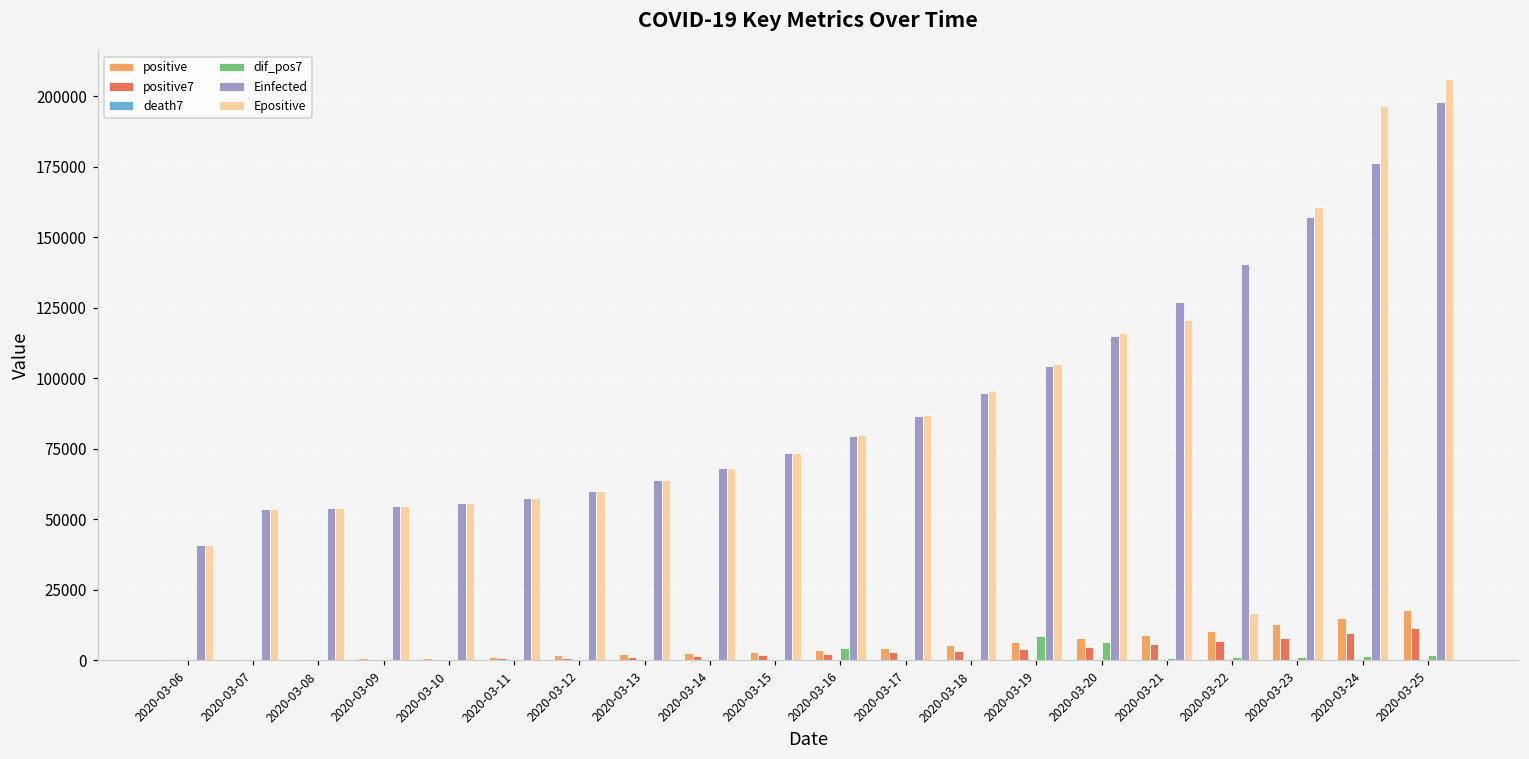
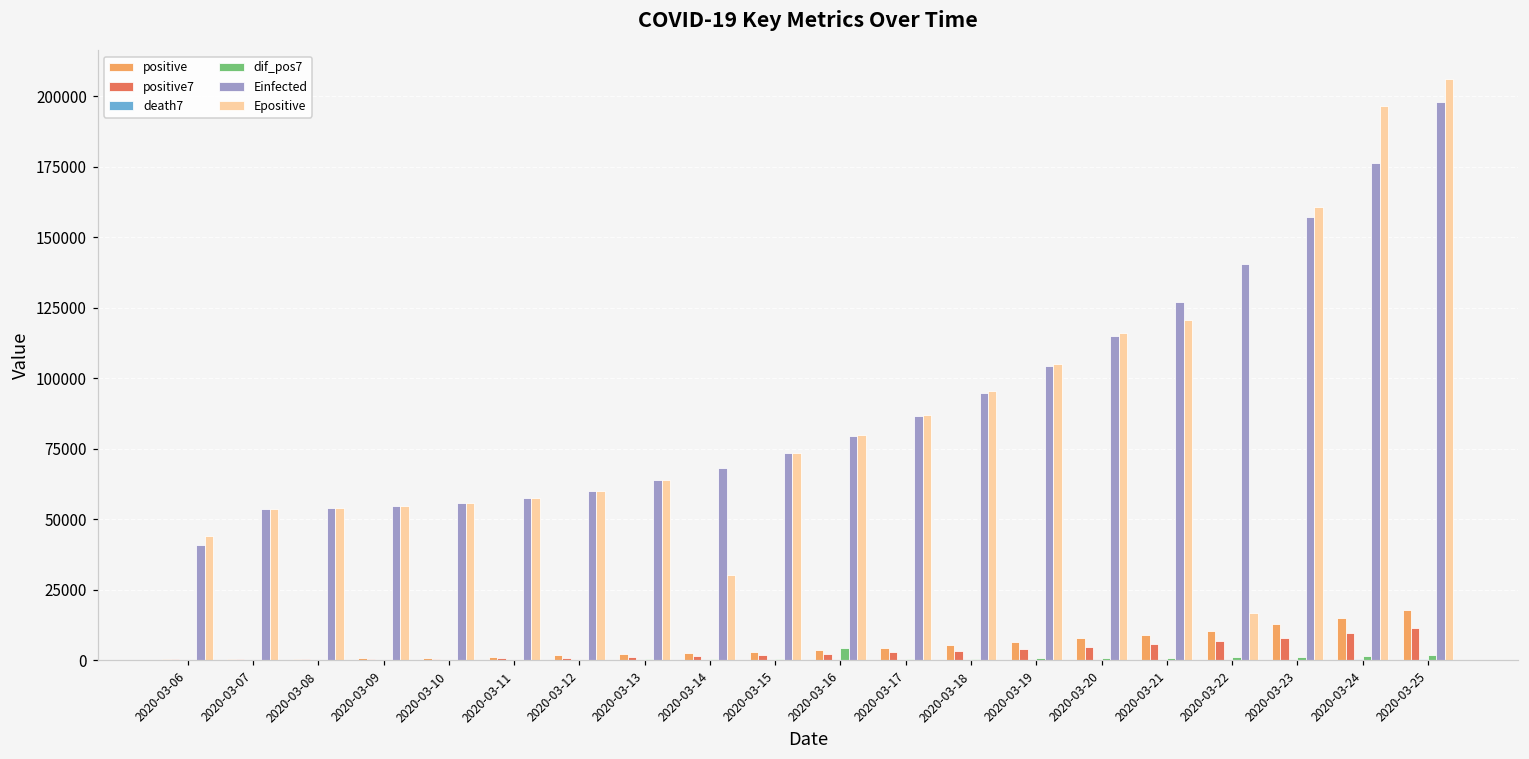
Epositive, 2020-03-06: 41000 -> 44000
Epositive, 2020-03-14: 68000 -> 30000
dif_pos7, 2020-03-19: 9000 -> 1000
dif_pos7, 2020-03-20: 6000 -> 1000
